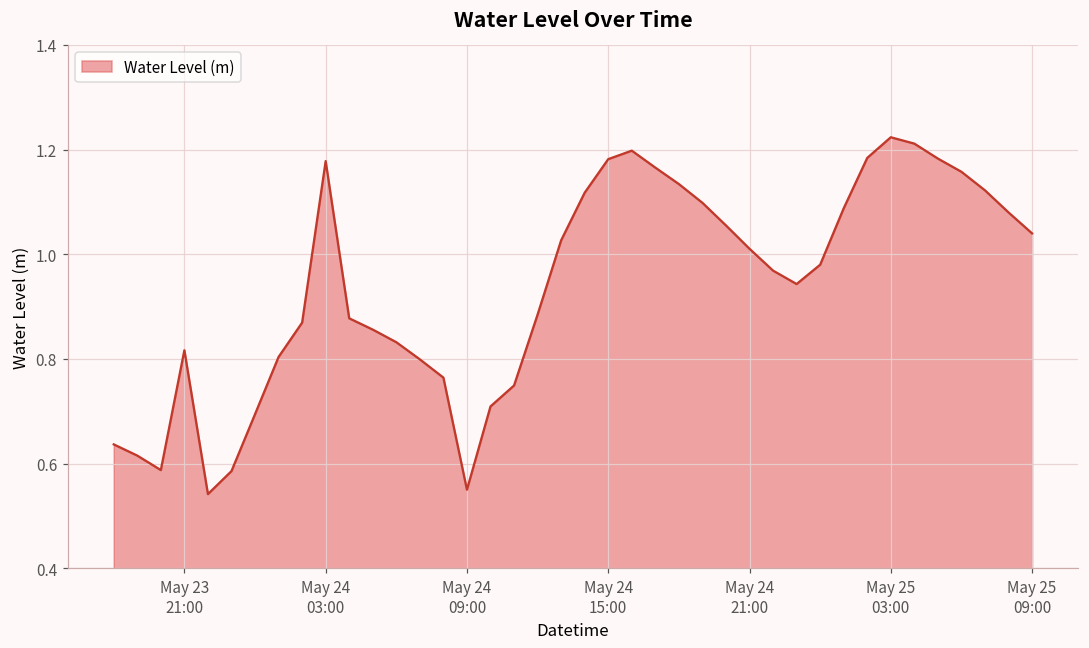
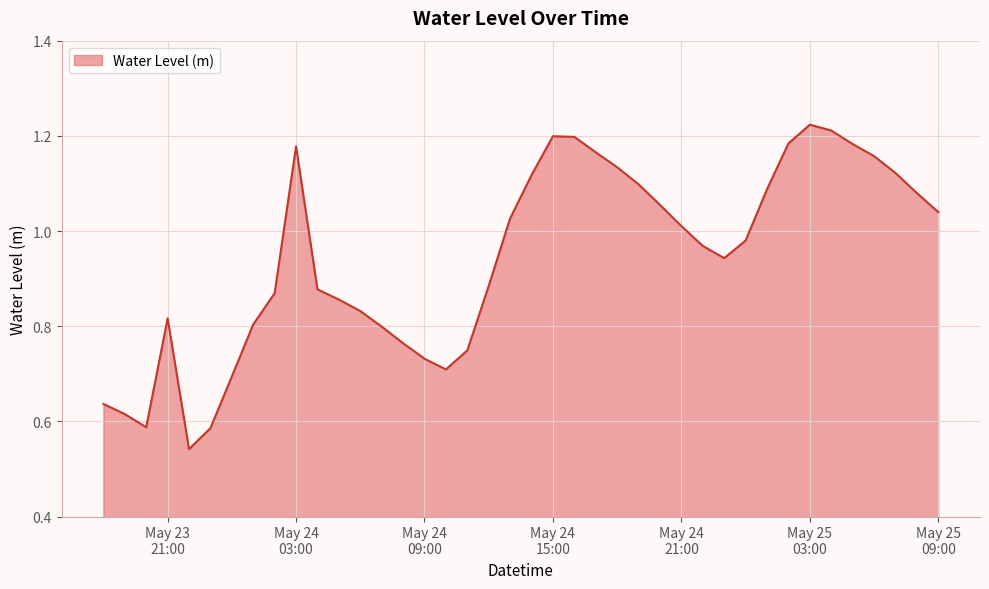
May 24 09:00: 0.55 -> 0.73
May 24 15:00: 1.18 -> 1.20
